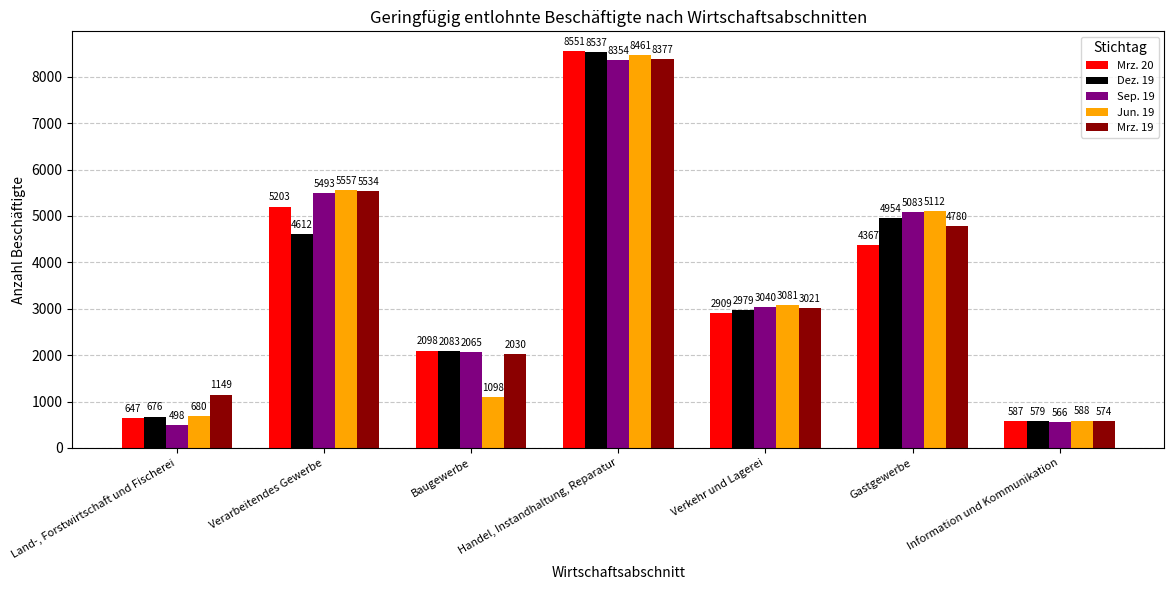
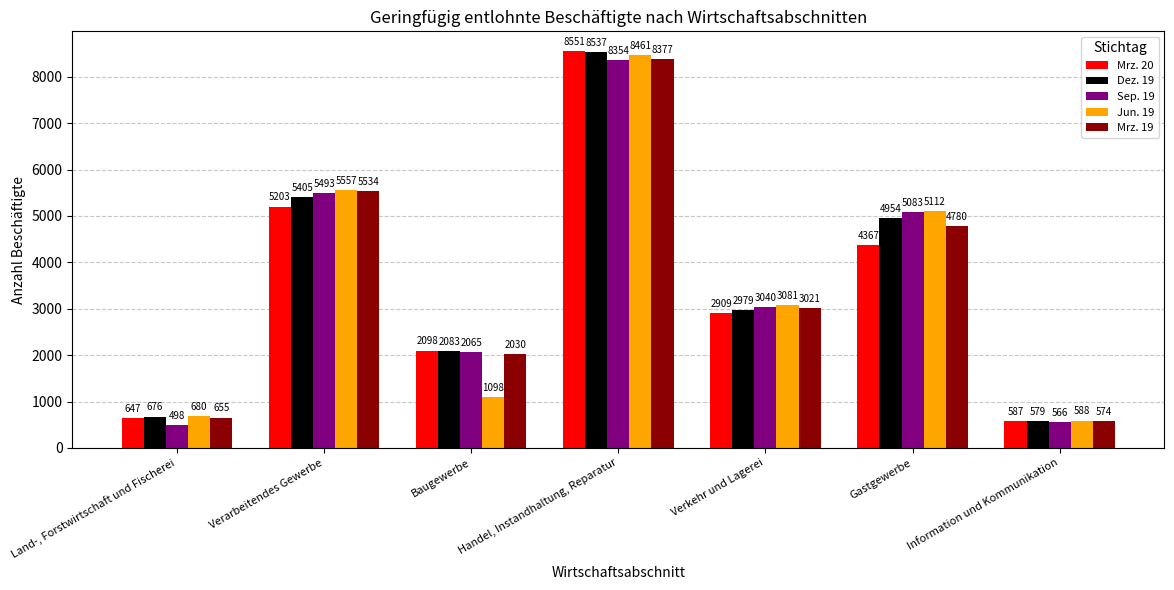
Mrz. 19, Land-, Forstwirtschaft und Fischerei: 1149 -> 655
Dez. 19, Verarbeitendes Gewerbe: 4612 -> 5405
